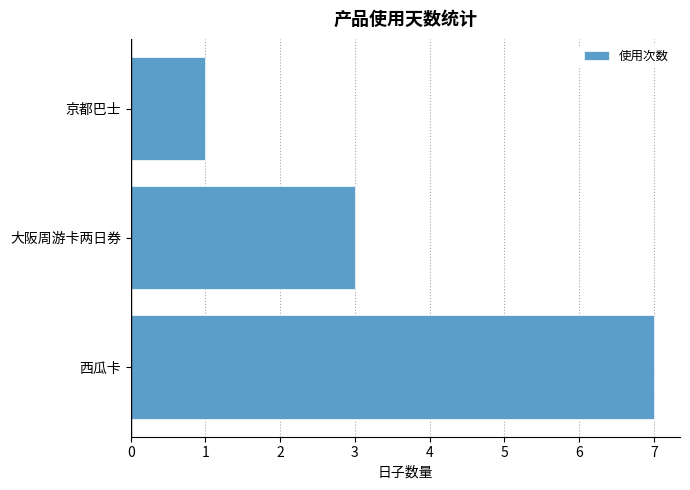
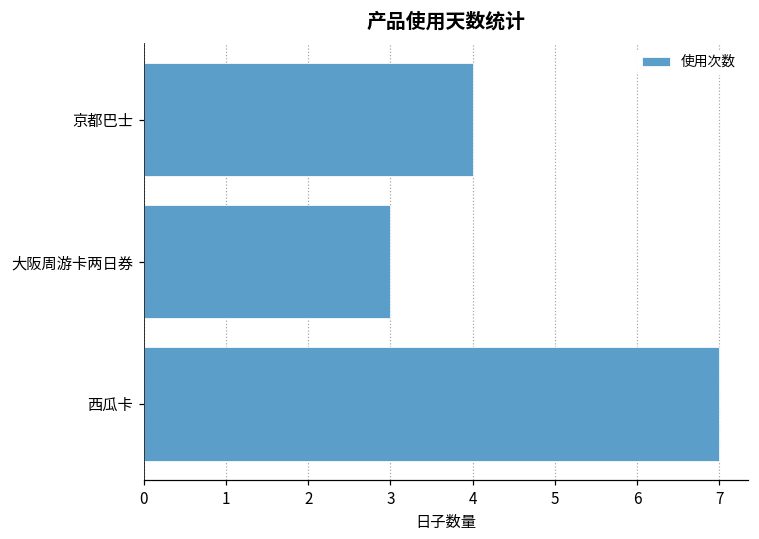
京都巴士: 1 -> 4
